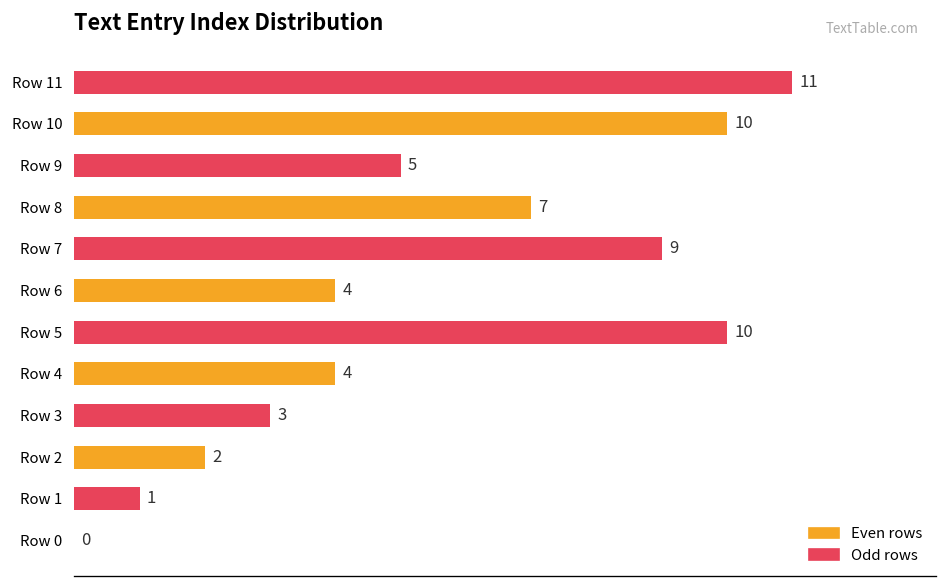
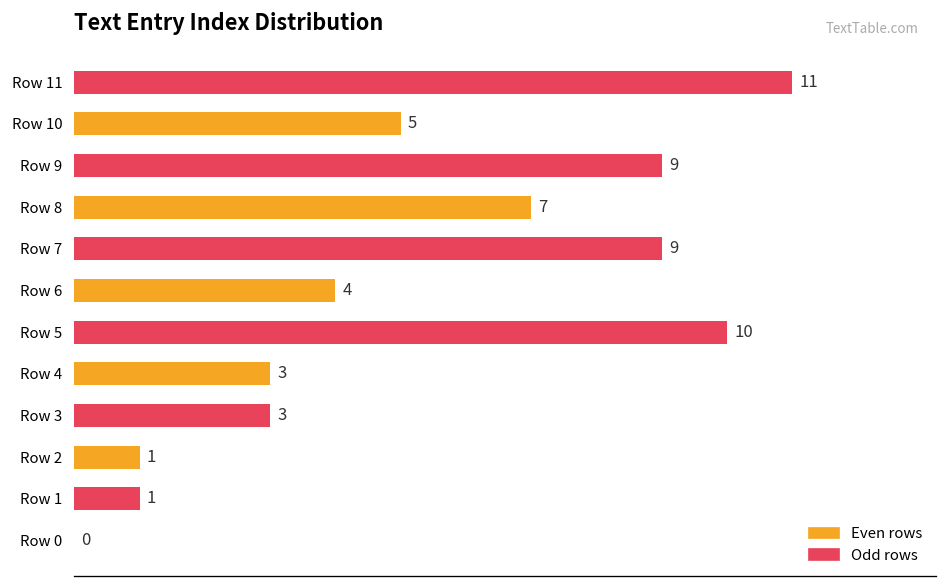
Row 10: 10 -> 5
Row 9: 5 -> 9
Row 4: 4 -> 3
Row 2: 2 -> 1
